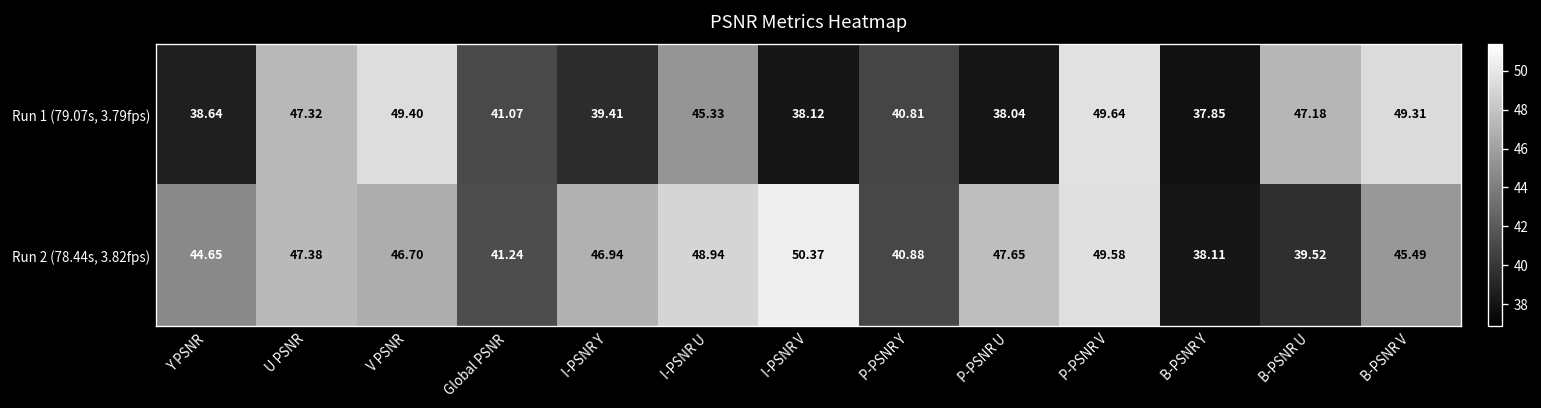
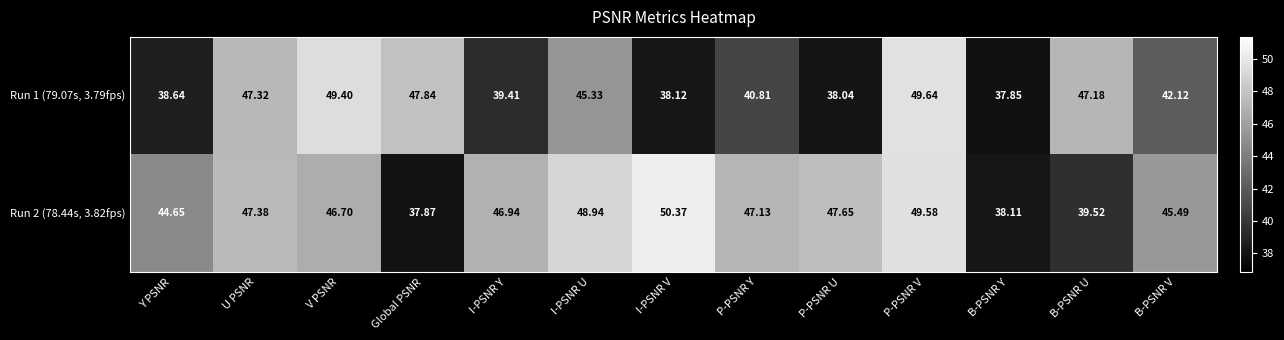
Run 1 (79.07s, 3.79fps), Global PSNR: 41.07 -> 47.84
Run 1 (79.07s, 3.79fps), B-PSNR V: 49.31 -> 42.12
Run 2 (78.44s, 3.82fps), Global PSNR: 41.24 -> 37.87
Run 2 (78.44s, 3.82fps), P-PSNR Y: 40.88 -> 47.13
